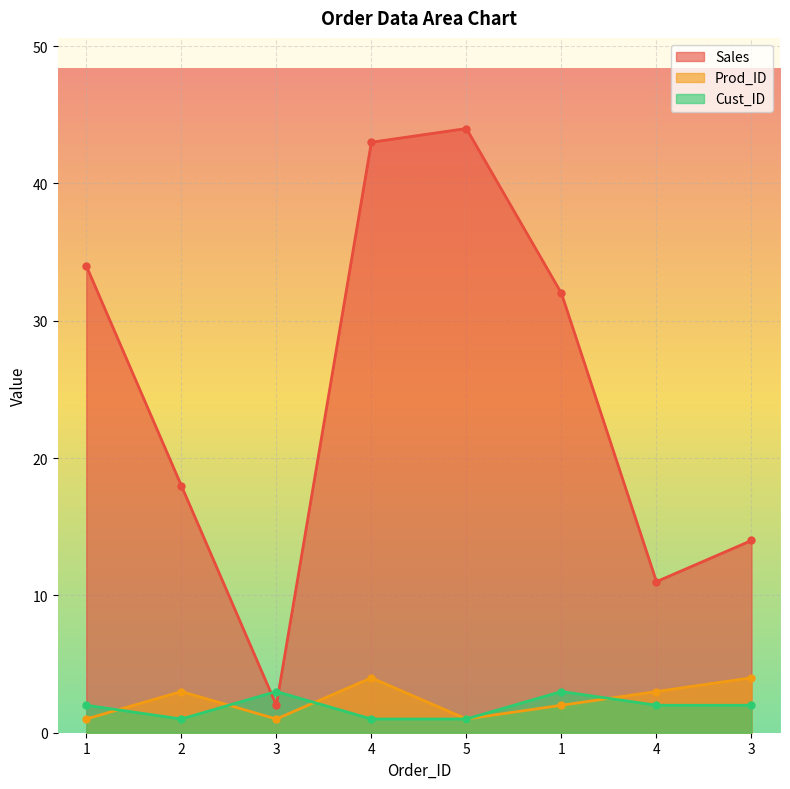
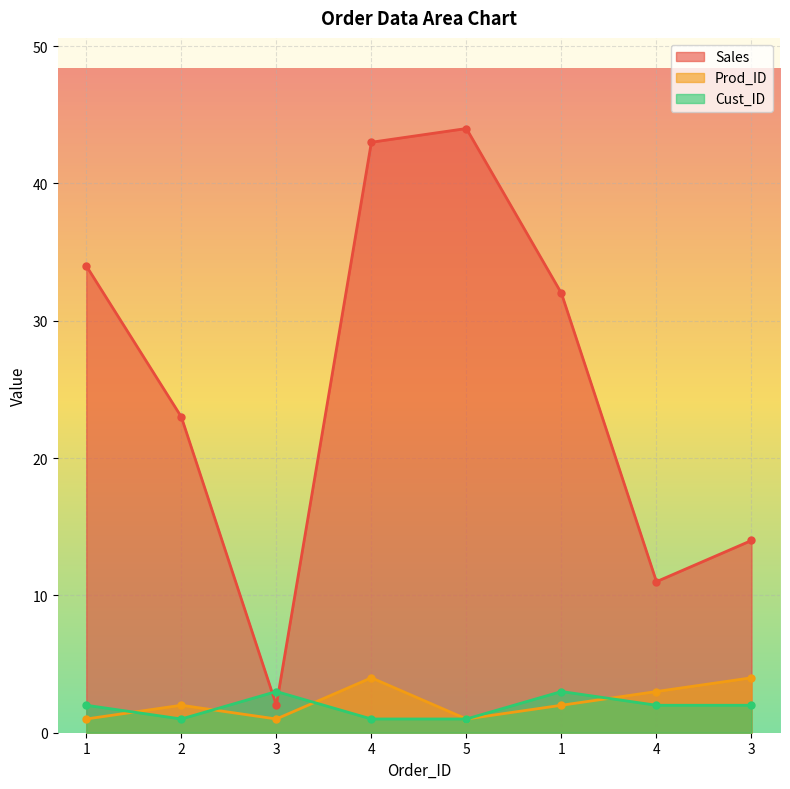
Sales, 2: 18 -> 23
Prod_ID, 2: 3 -> 2
